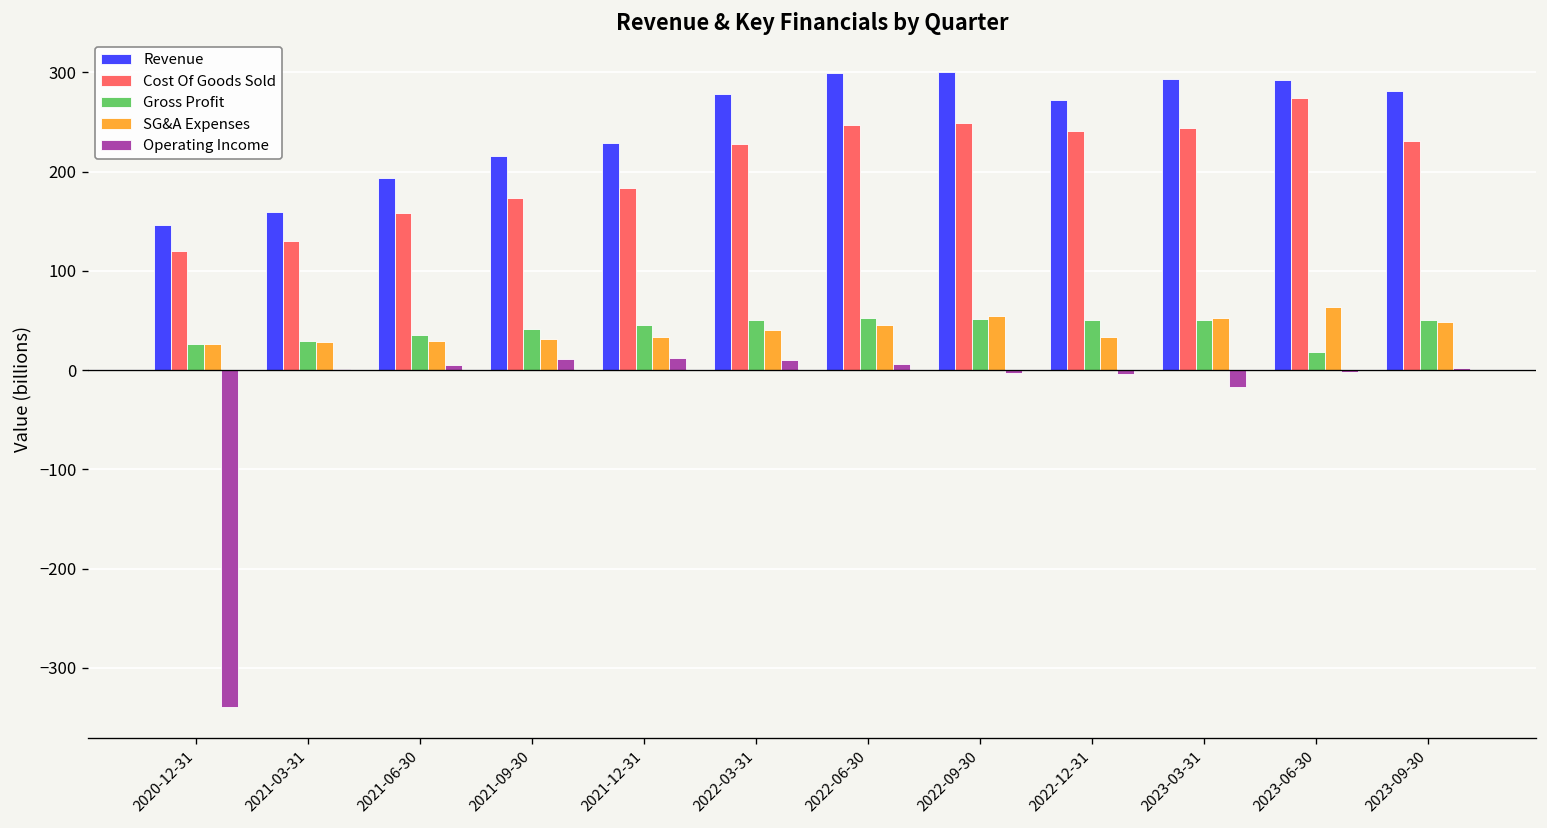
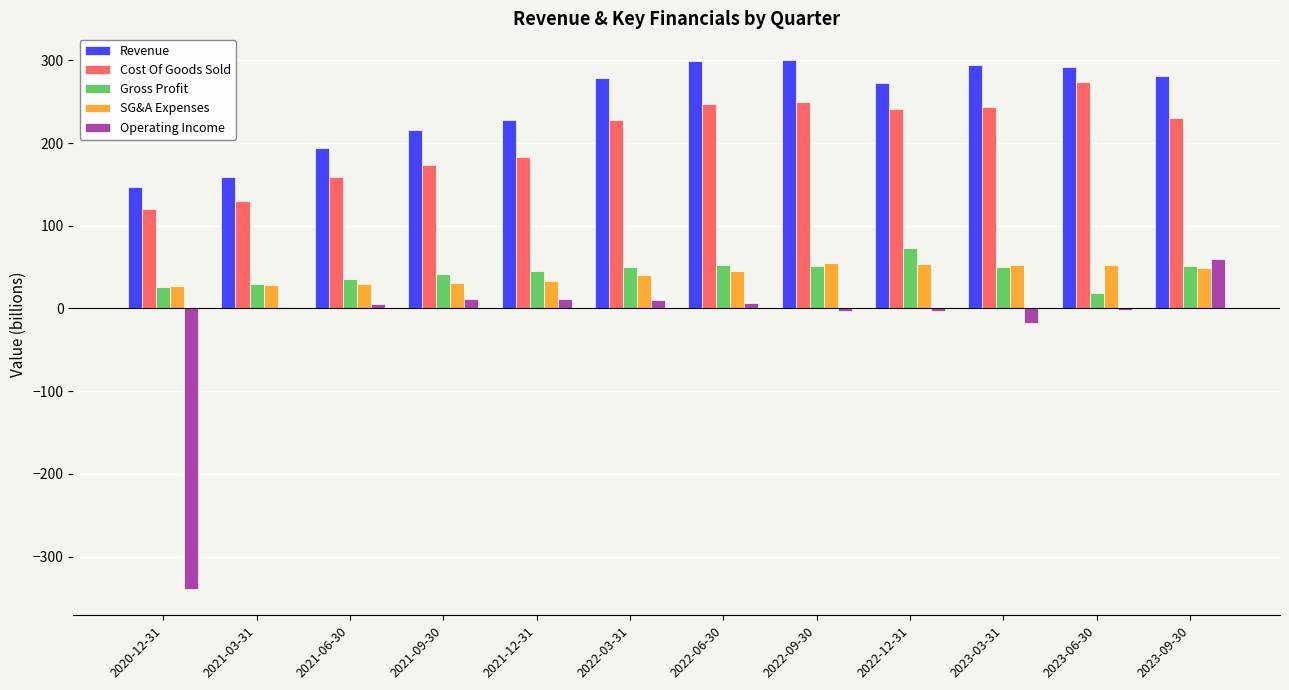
Gross Profit, 2022-12-31: 50 -> 70
SG&A Expenses, 2022-12-31: 30 -> 50
SG&A Expenses, 2023-06-30: 60 -> 50
Operating Income, 2023-09-30: 0 -> 60
